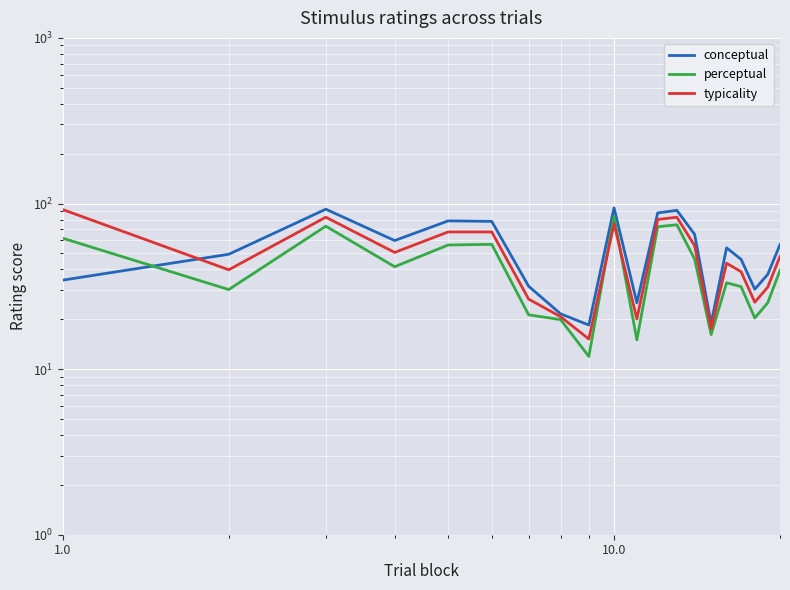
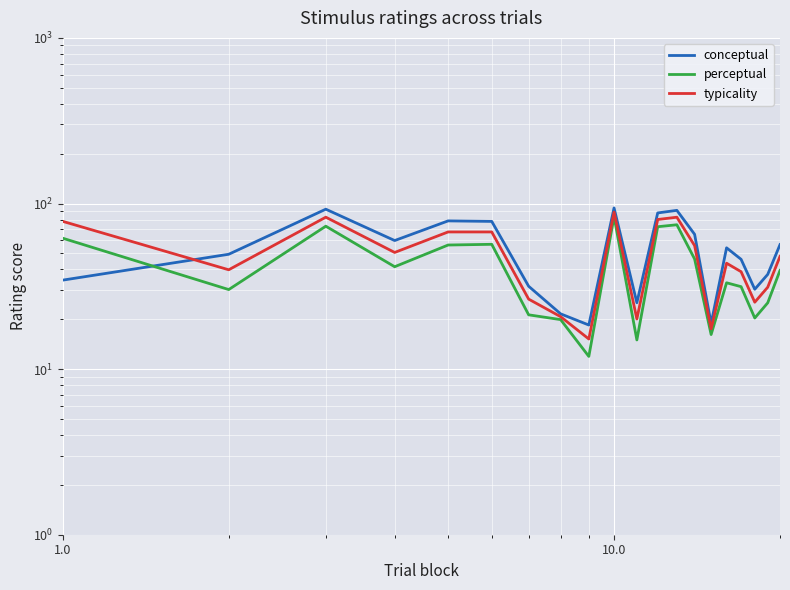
typicality, 1.0: 90 -> 80
typicality, 10.0: 80 -> 90
